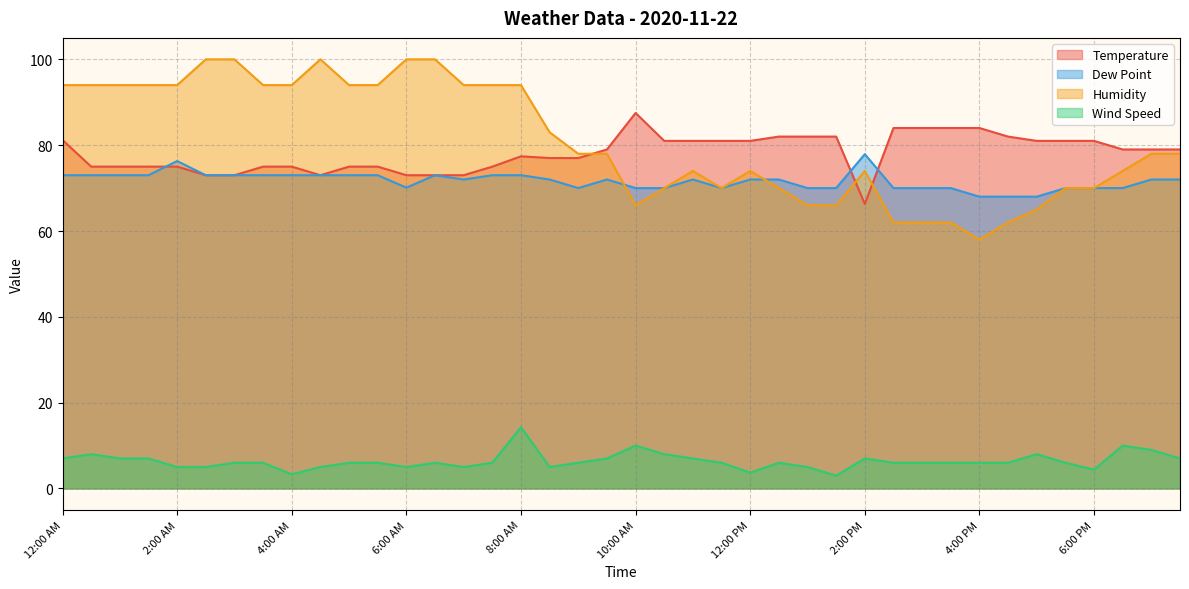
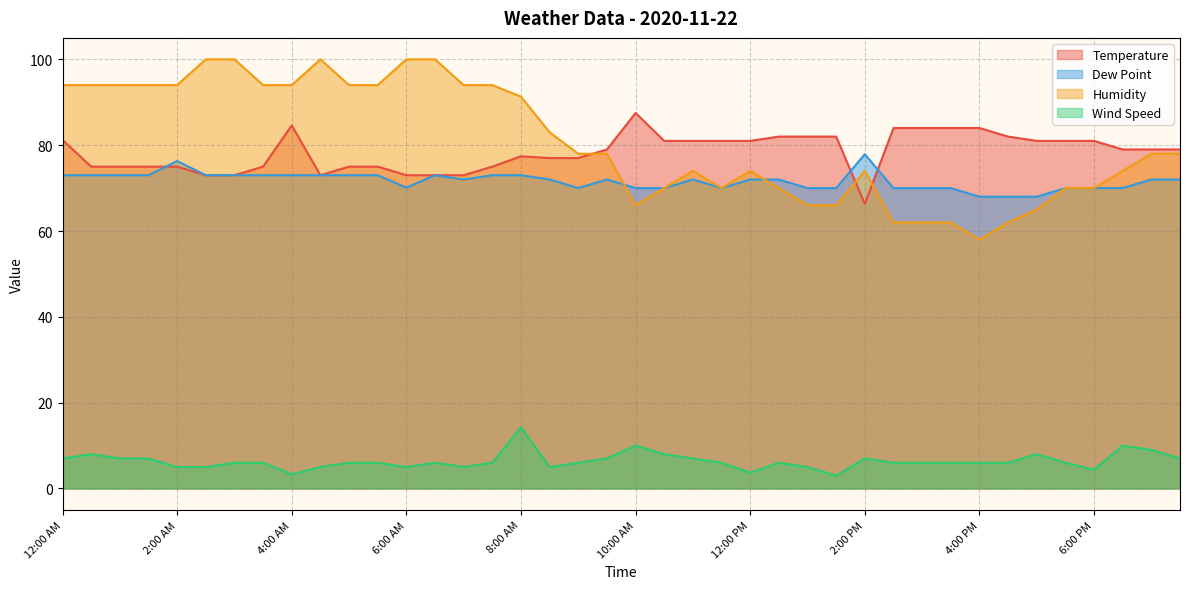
Temperature, 4:00 AM: 75 -> 85
Humidity, 8:00 AM: 94 -> 91
